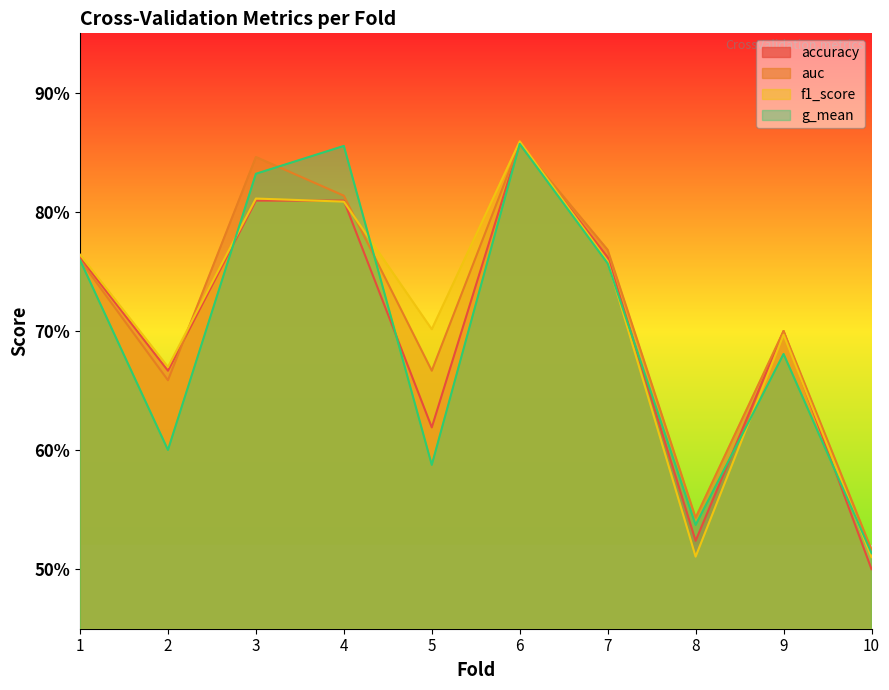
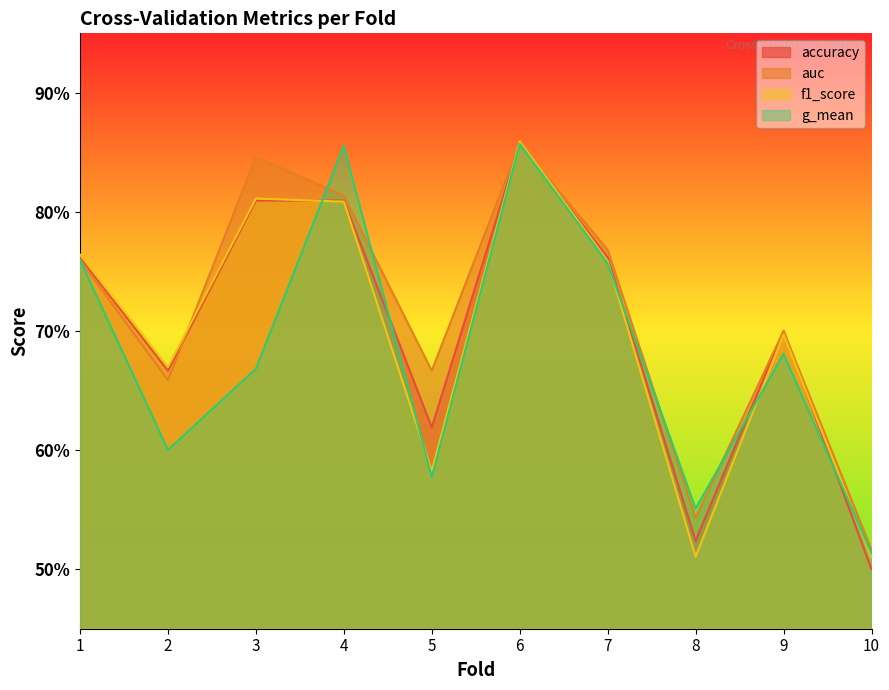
g_mean, 3: 83.2% -> 66.8%
f1_score, 5: 70.2% -> 58.2%
g_mean, 5: 58.8% -> 57.7%
g_mean, 8: 53.7% -> 55.1%
